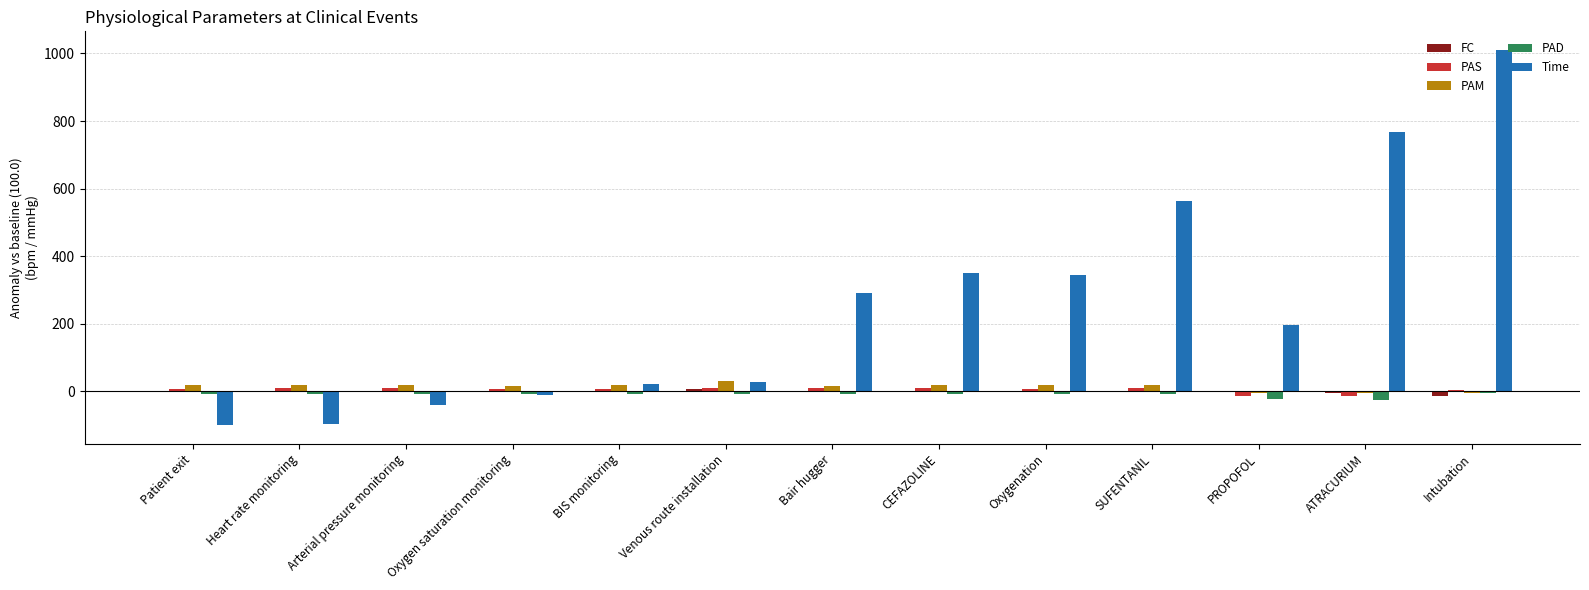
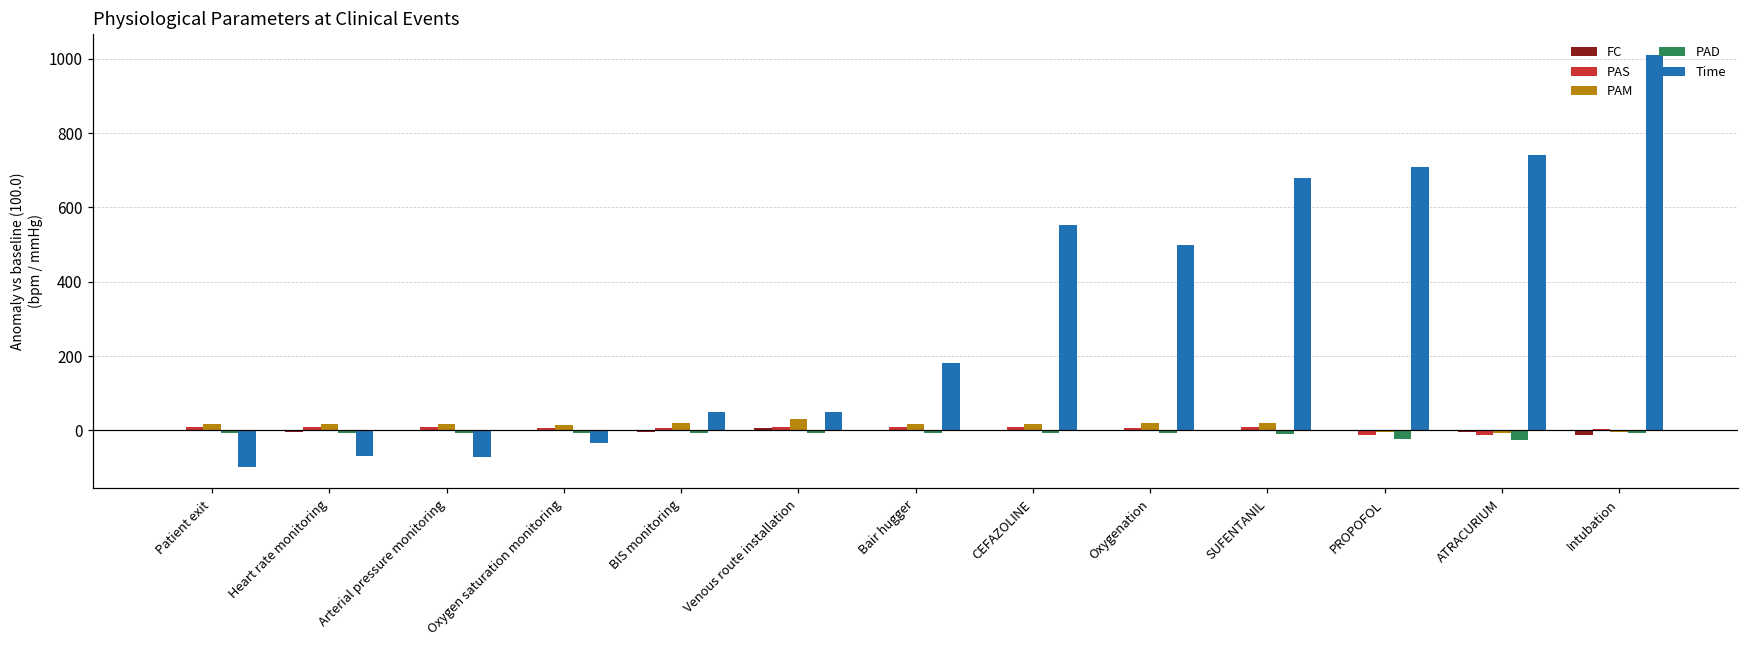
Time, Heart rate monitoring: -100 -> -70
Time, Arterial pressure monitoring: -40 -> -70
Time, Oxygen saturation monitoring: -10 -> -40
Time, BIS monitoring: 20 -> 50
Time, Venous route installation: 30 -> 50
Time, Bair hugger: 290 -> 180
Time, CEFAZOLINE: 350 -> 550
Time, Oxygenation: 340 -> 500
Time, SUFENTANIL: 560 -> 680
Time, PROPOFOL: 200 -> 710
Time, ATRACURIUM: 770 -> 740
